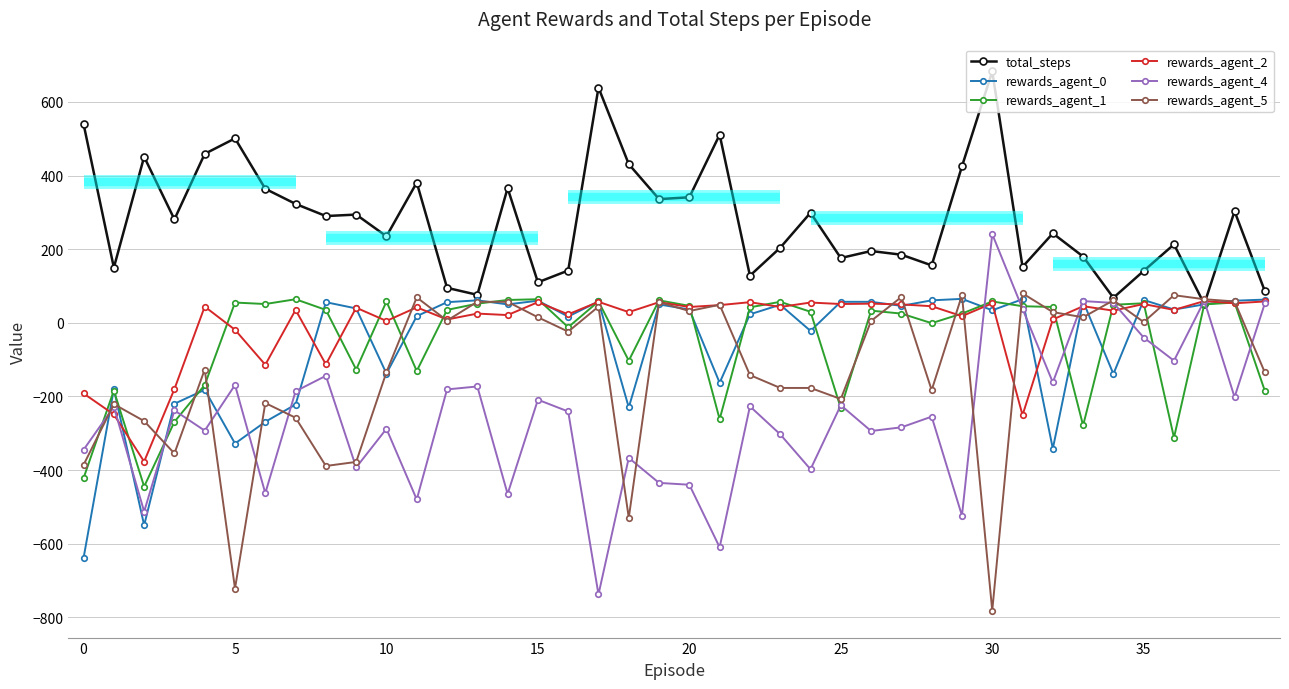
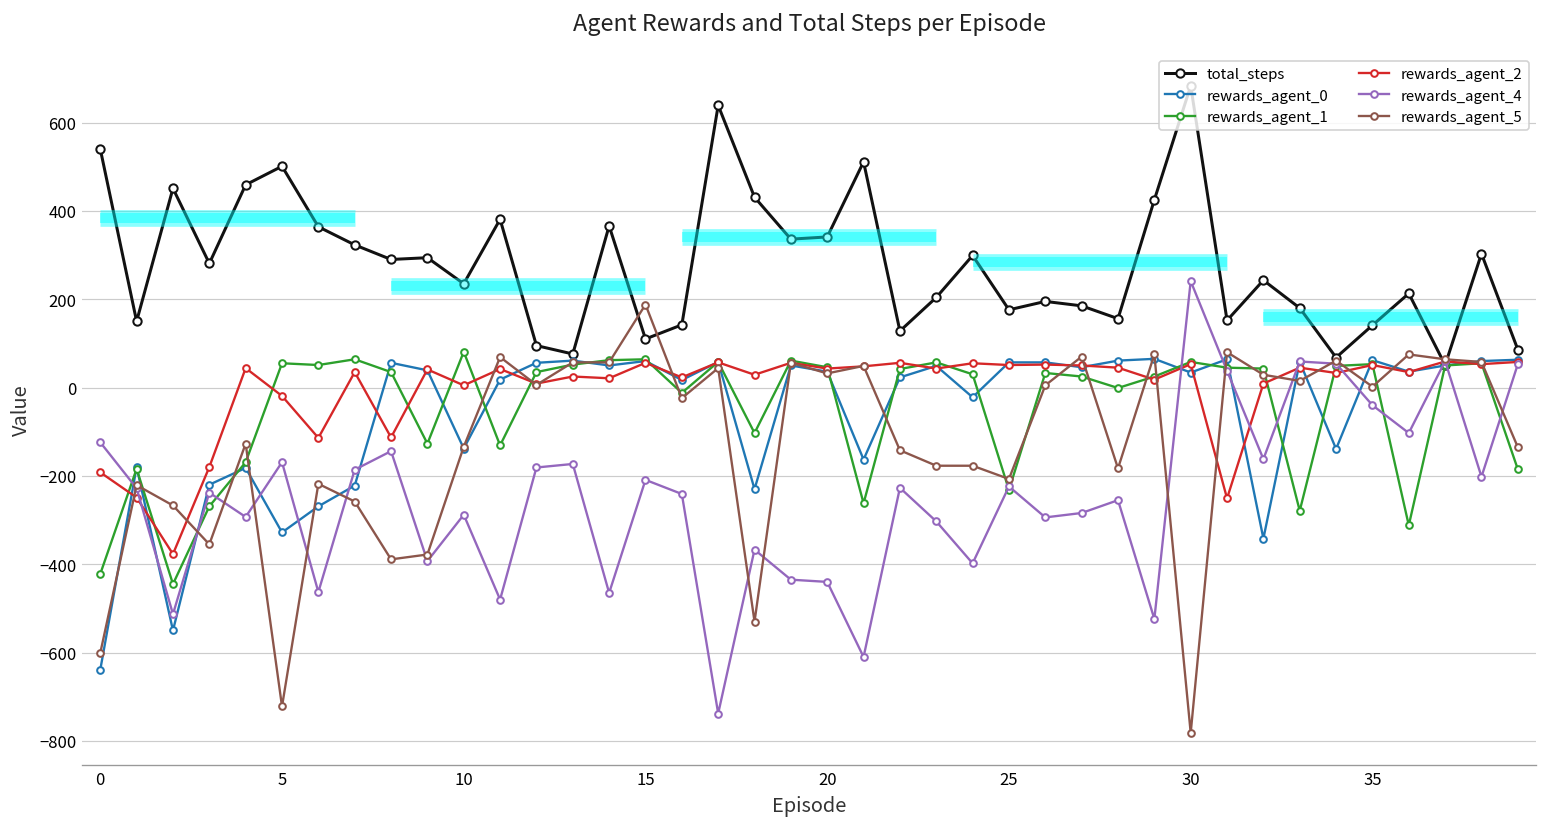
rewards_agent_4, 0: -350 -> -120
rewards_agent_5, 0: -390 -> -600
rewards_agent_1, 10: 60 -> 80
rewards_agent_5, 15: 20 -> 190
